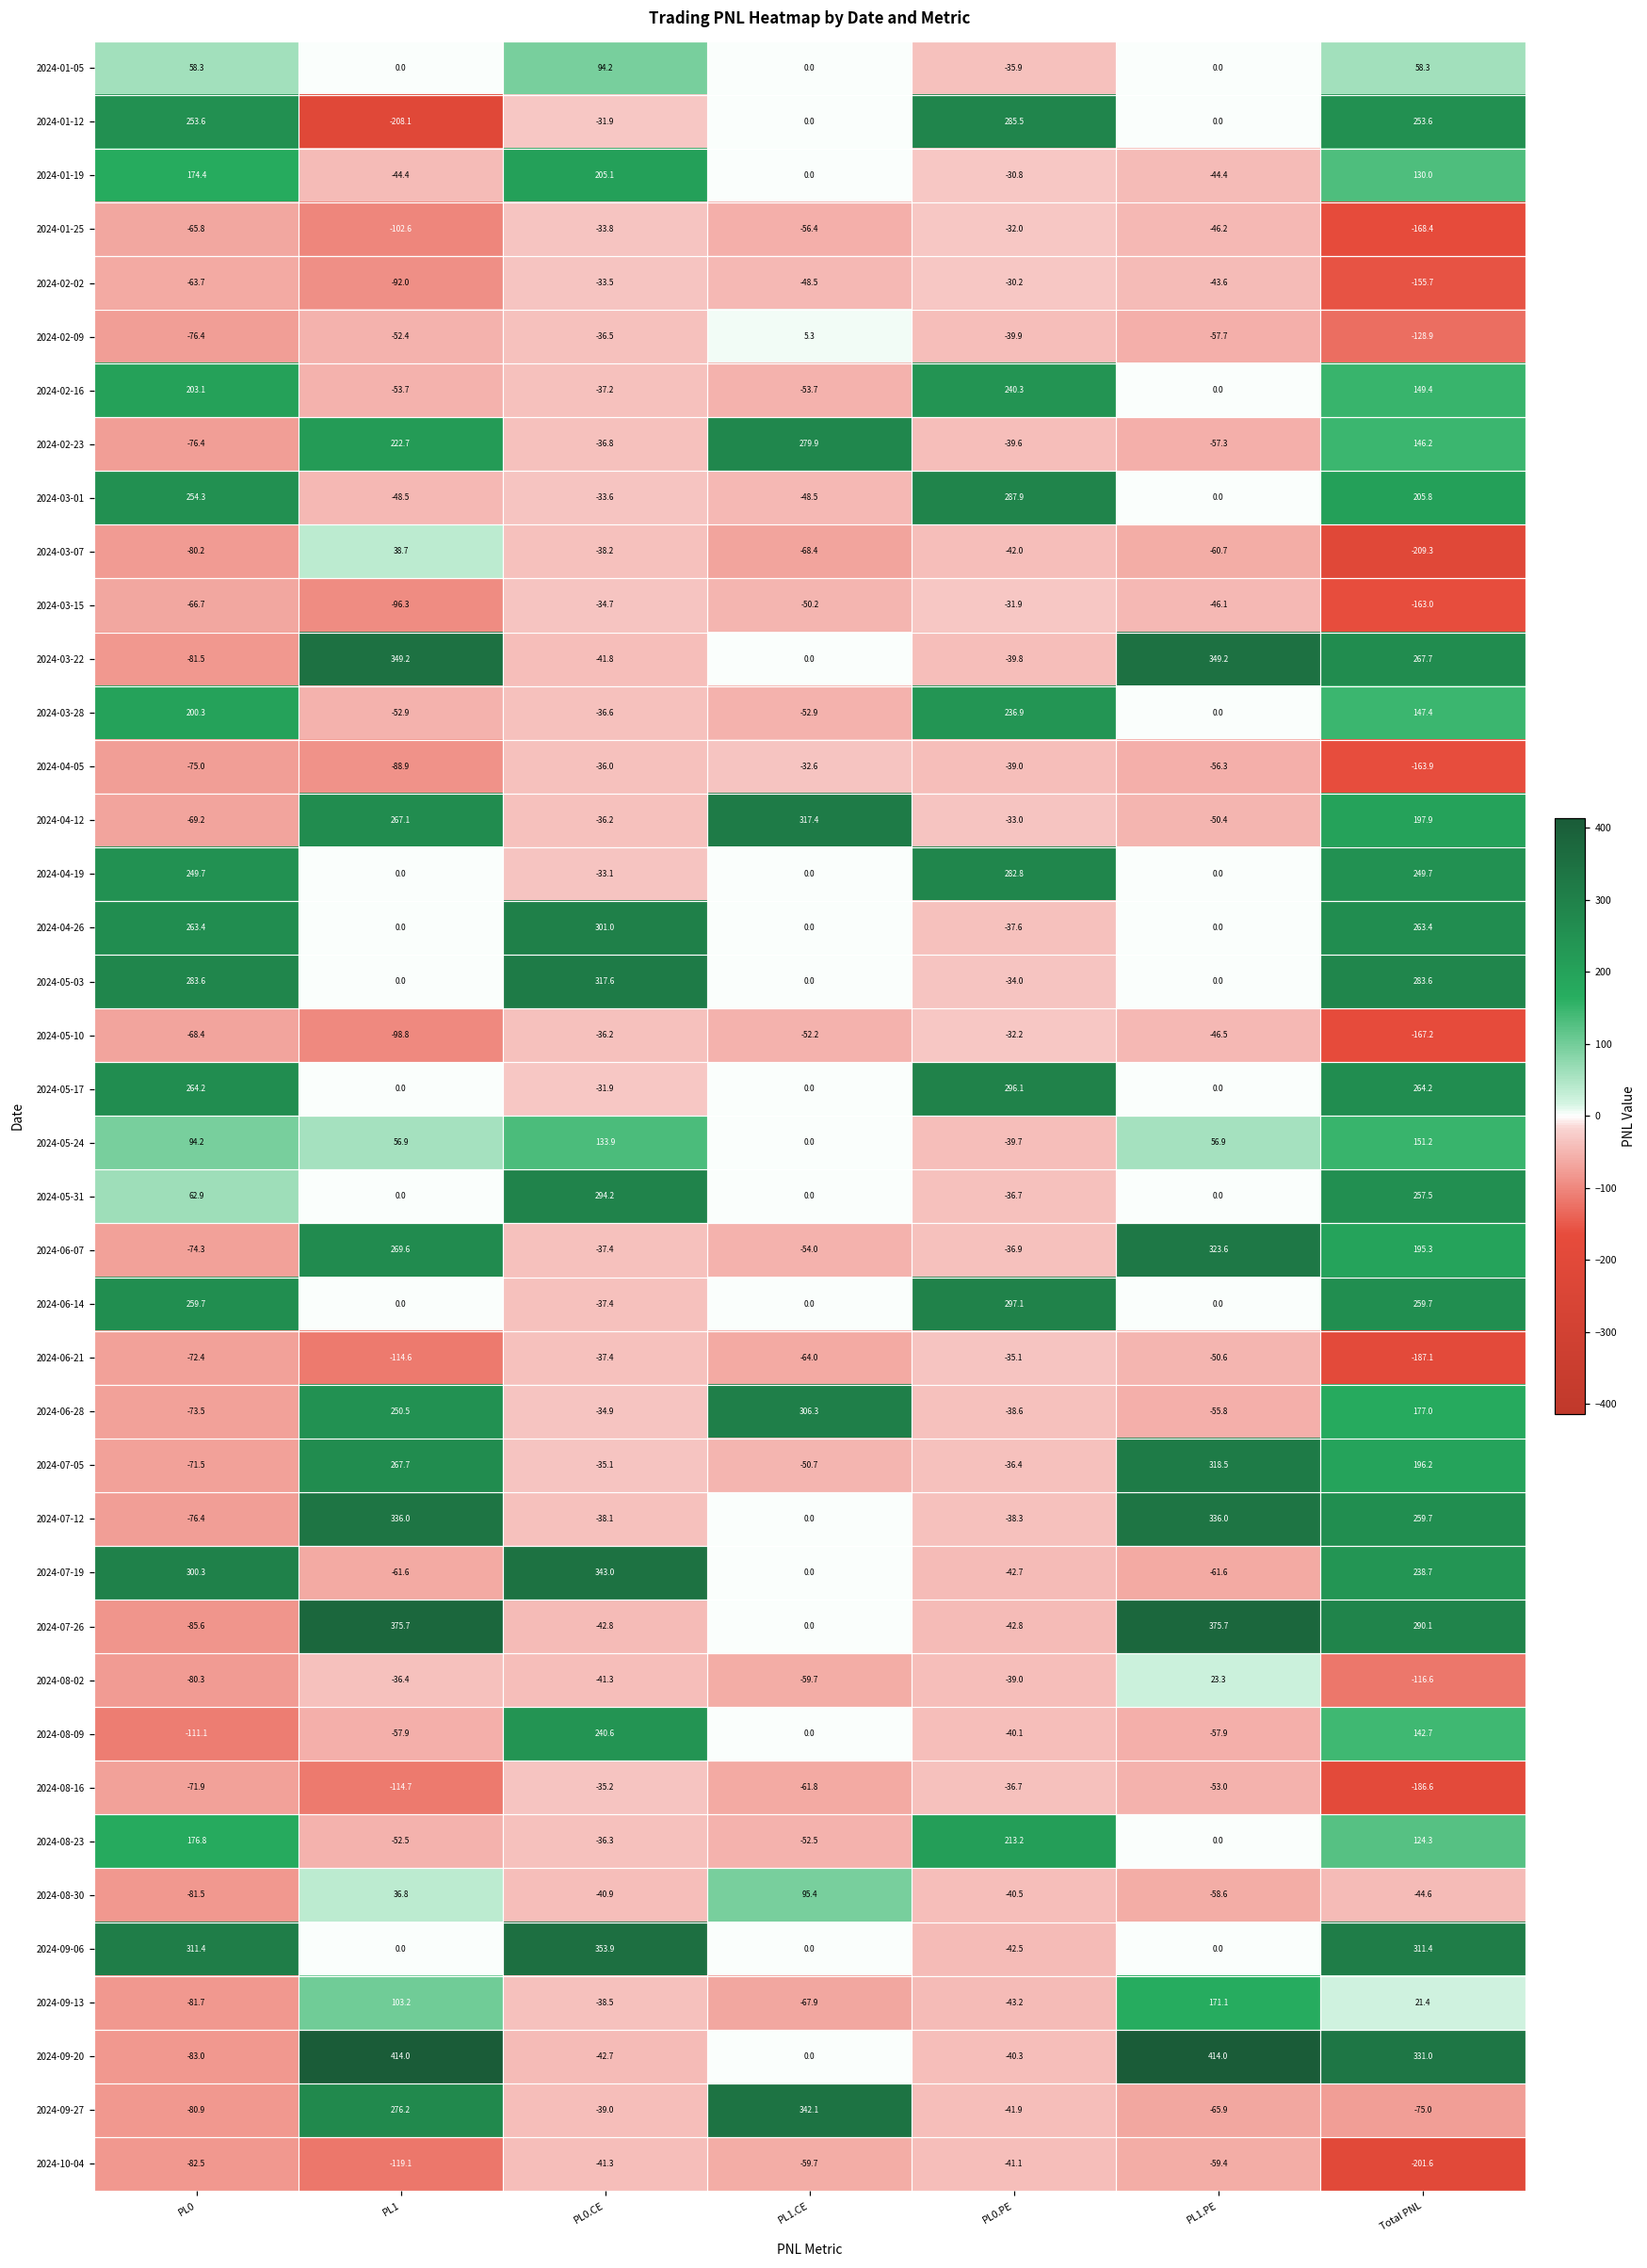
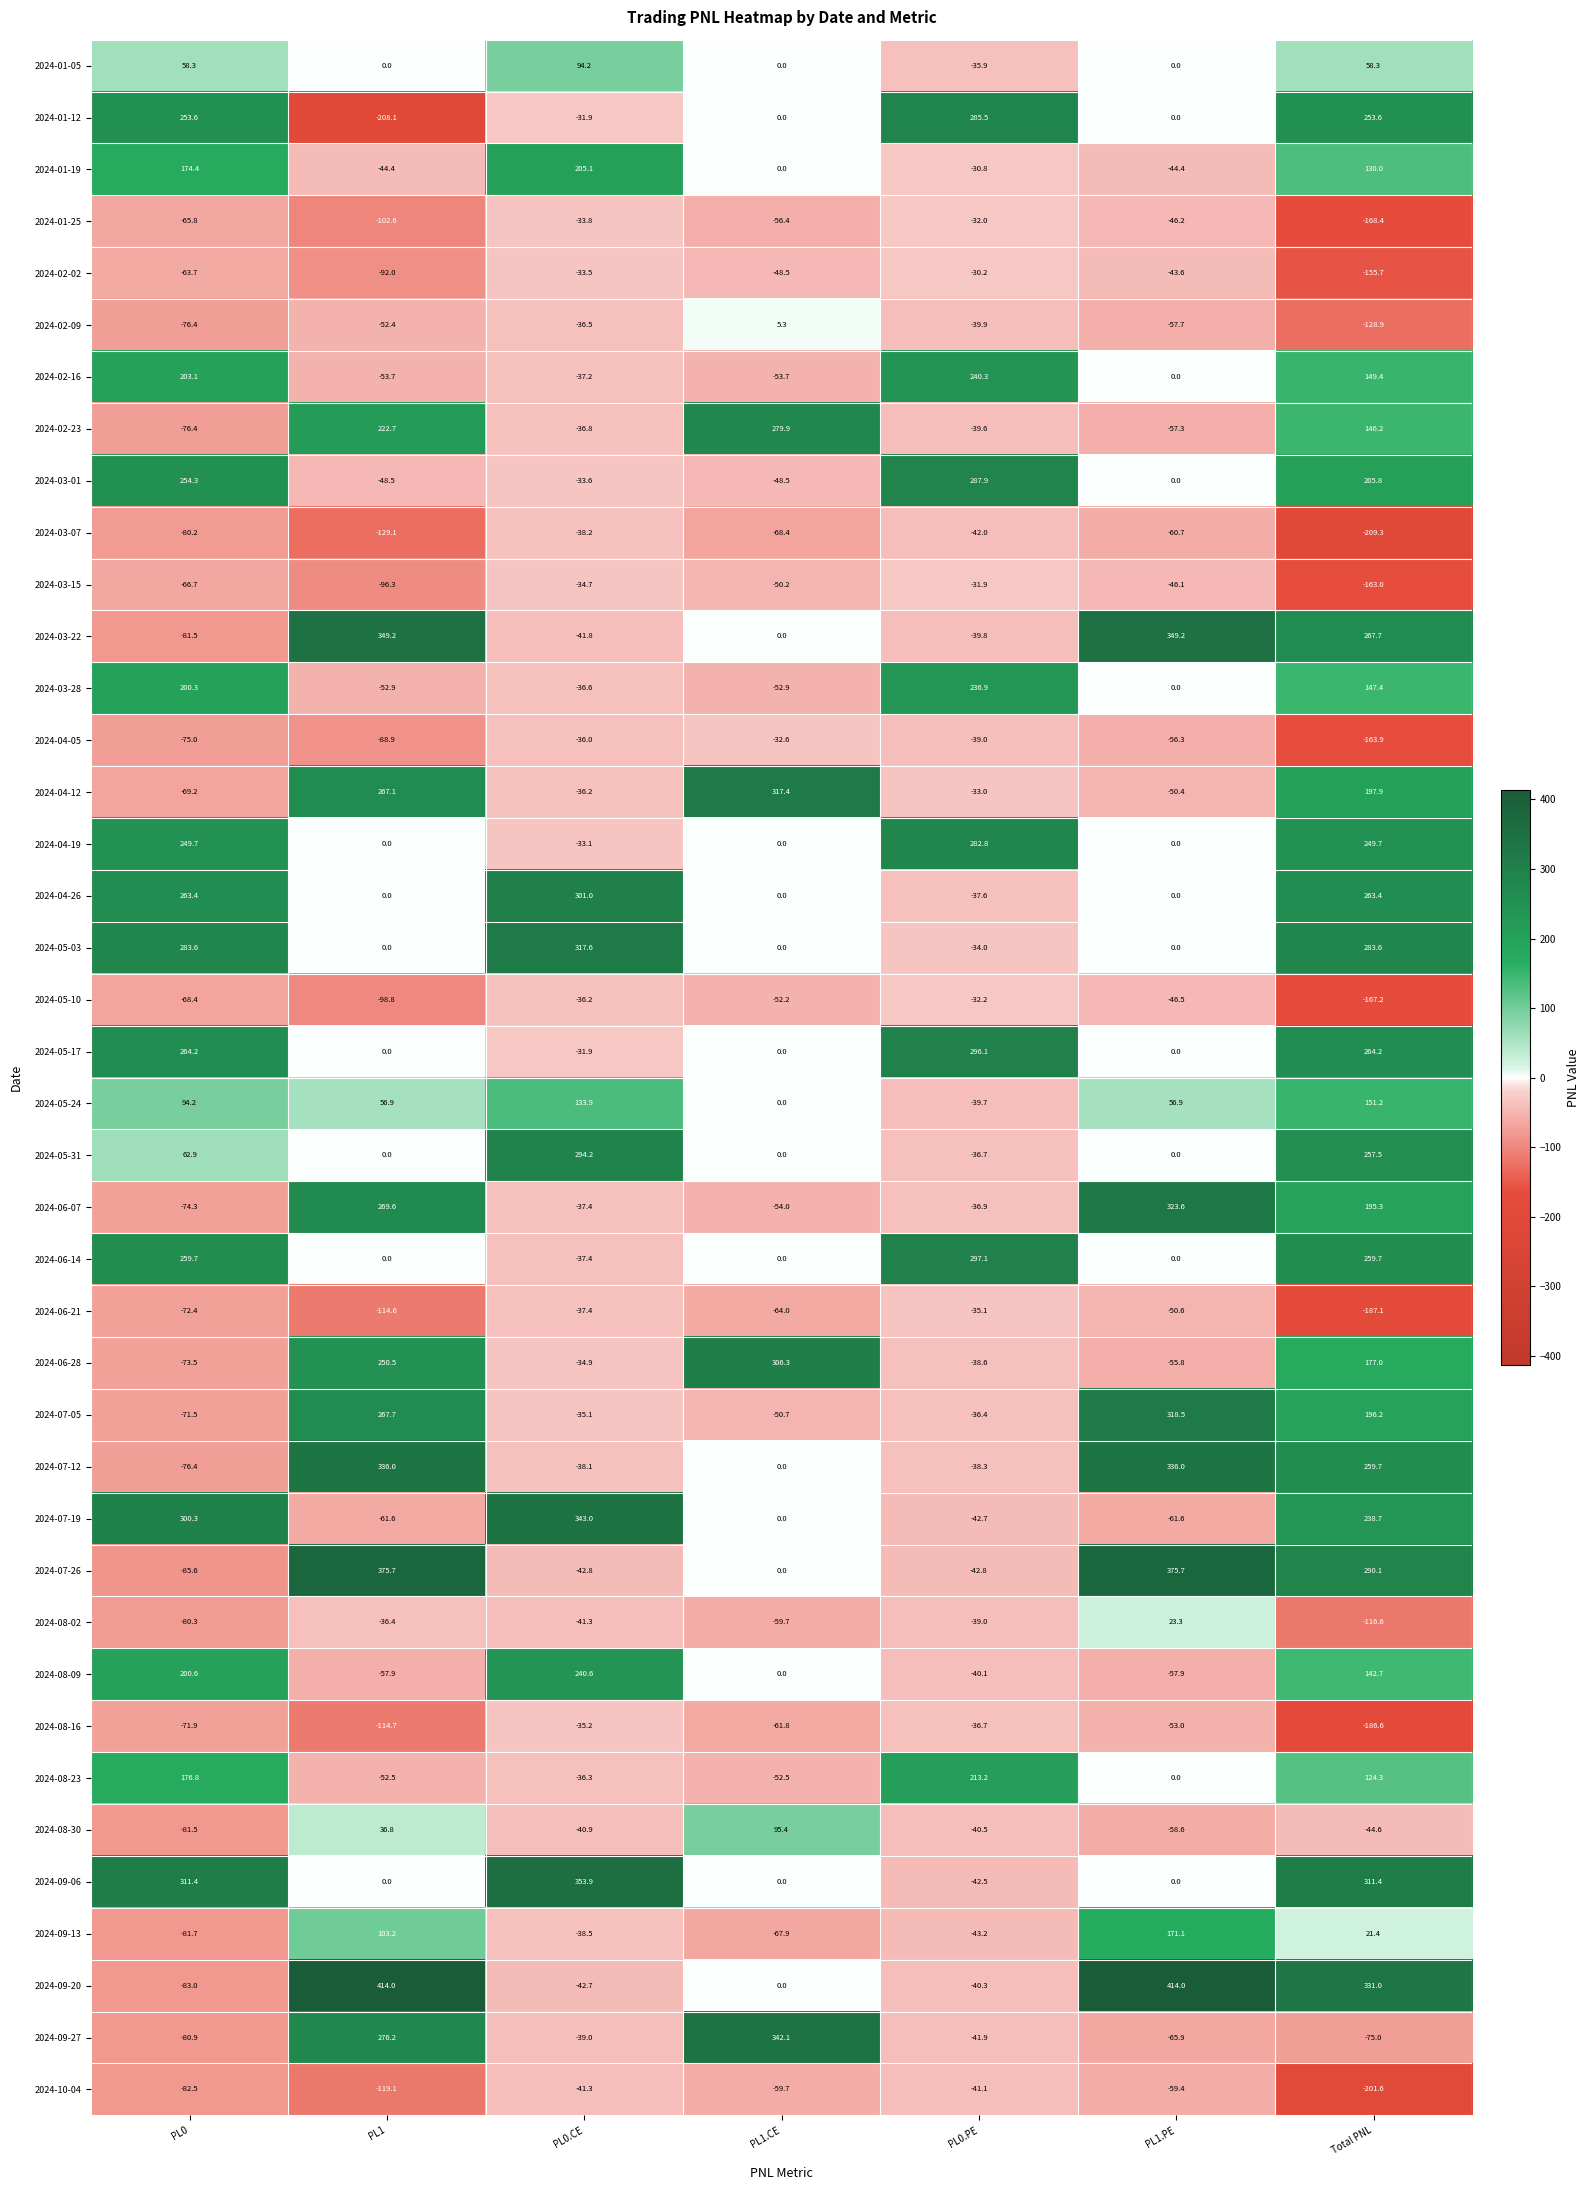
2024-03-07, PL1: 38.7 -> -129.1
2024-08-09, PL0: -111.1 -> 200.6
